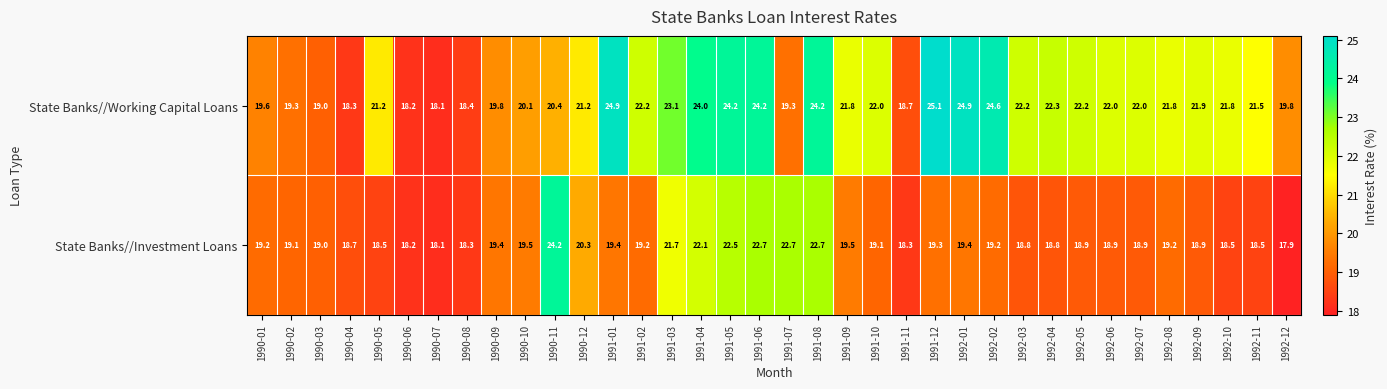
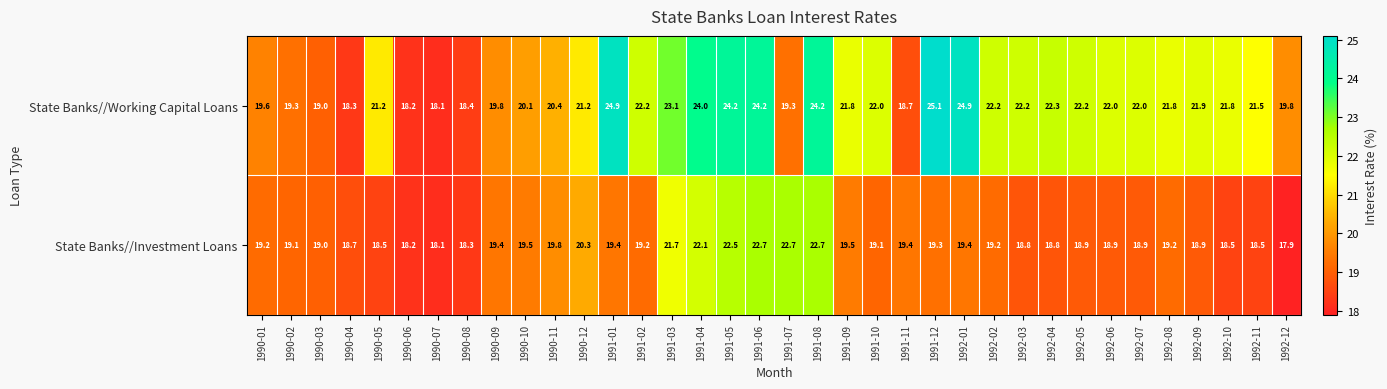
State Banks//Working Capital Loans, 1992-02: 24.6 -> 22.2
State Banks//Investment Loans, 1990-11: 24.2 -> 19.8
State Banks//Investment Loans, 1991-11: 18.3 -> 19.4
